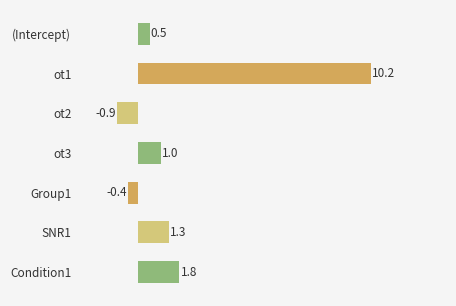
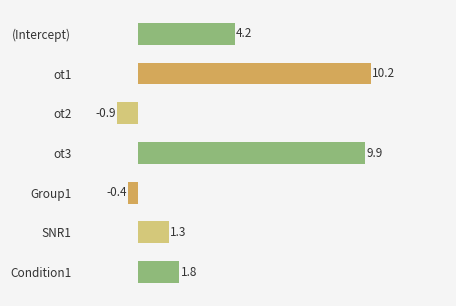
(Intercept): 0.5 -> 4.2
ot3: 1.0 -> 9.9
